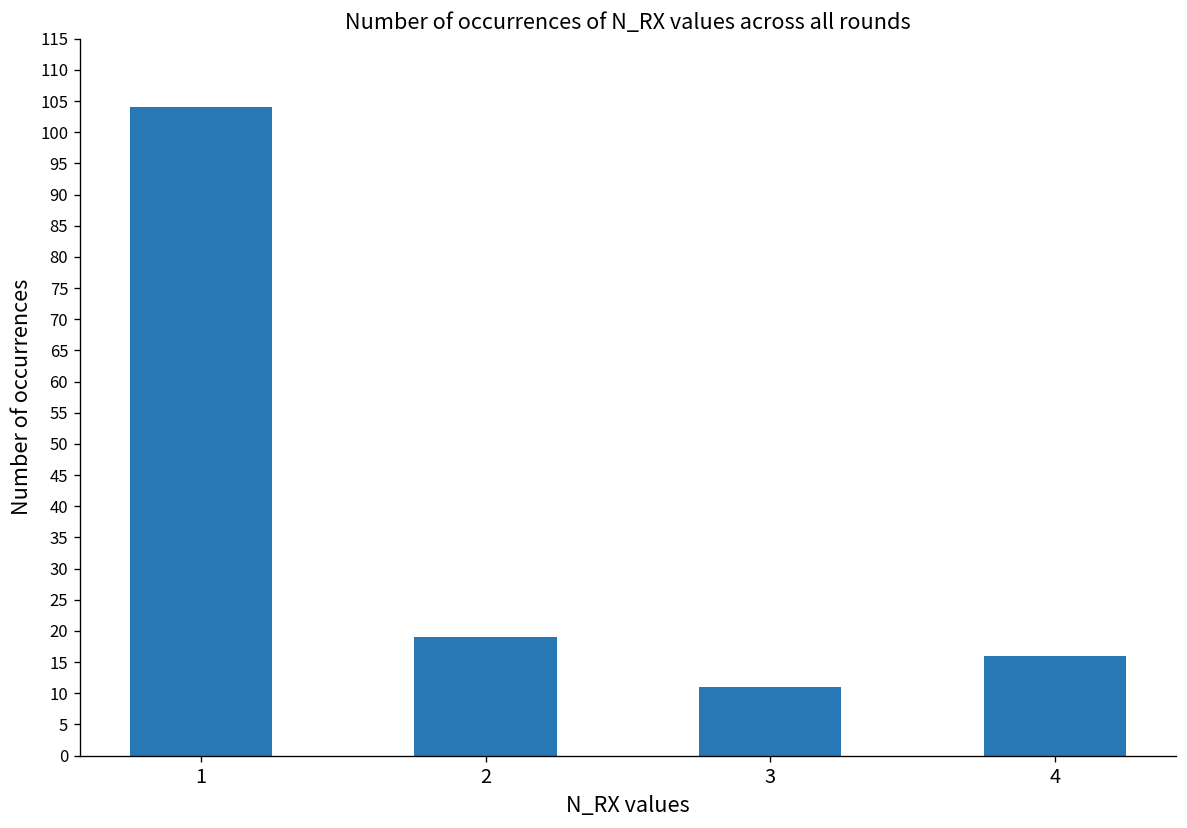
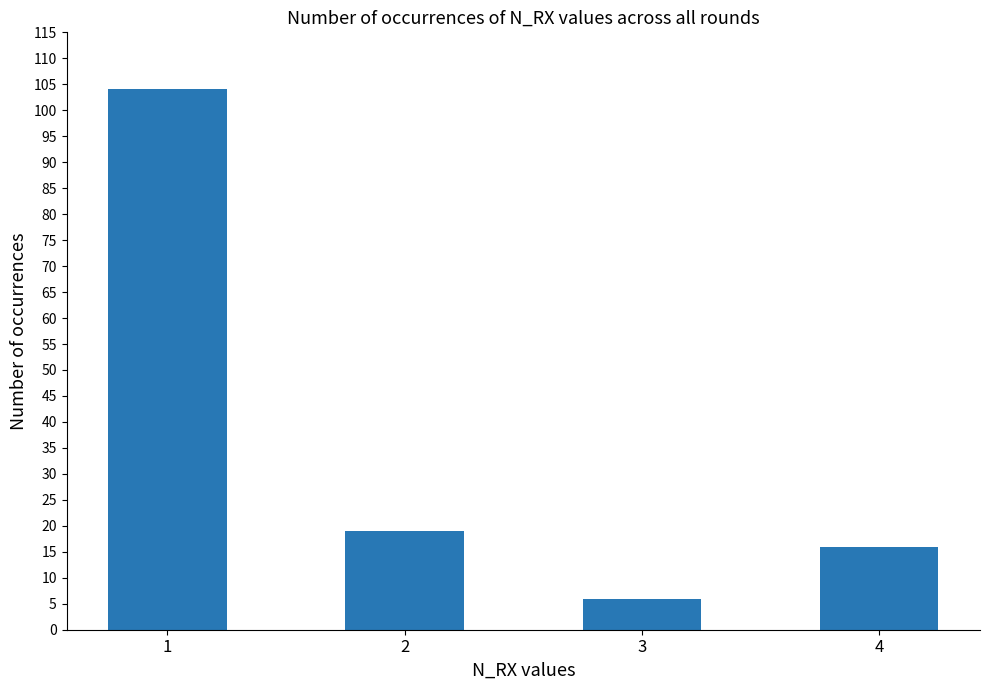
3: 11 -> 6
